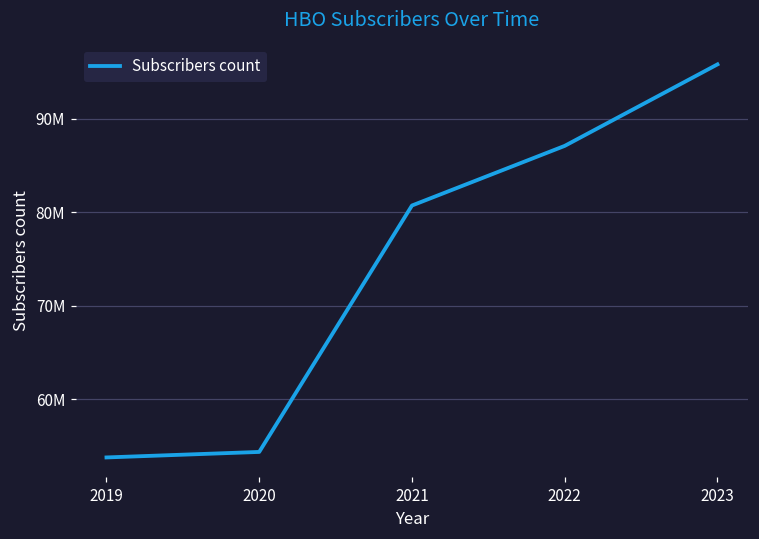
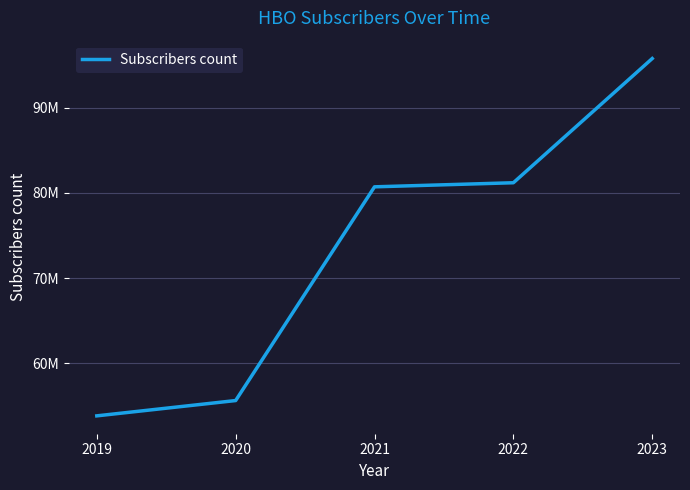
2020: 54000000 -> 56000000
2022: 87000000 -> 81000000
